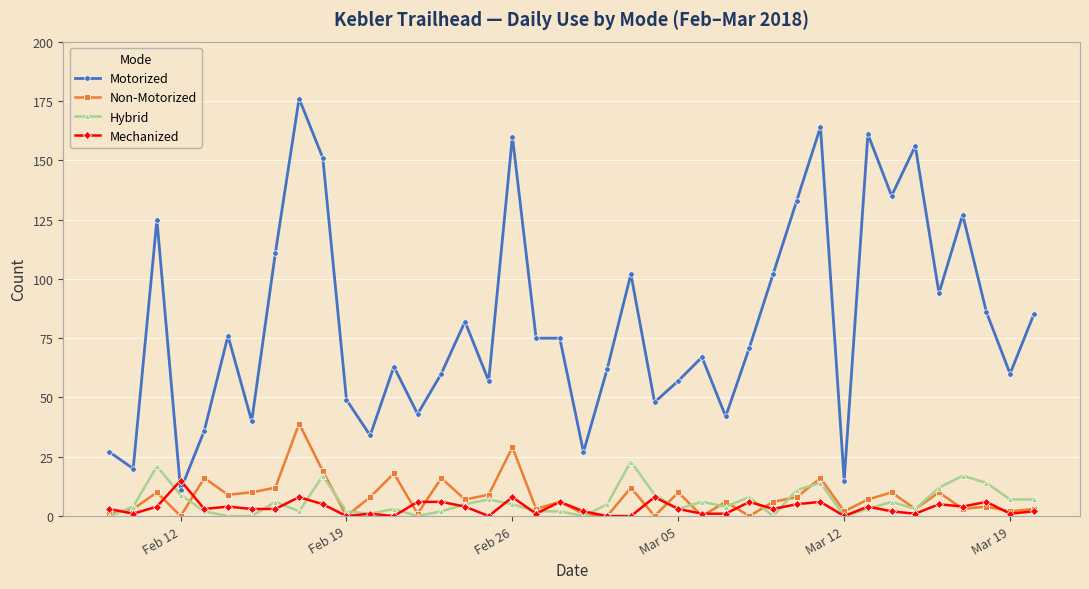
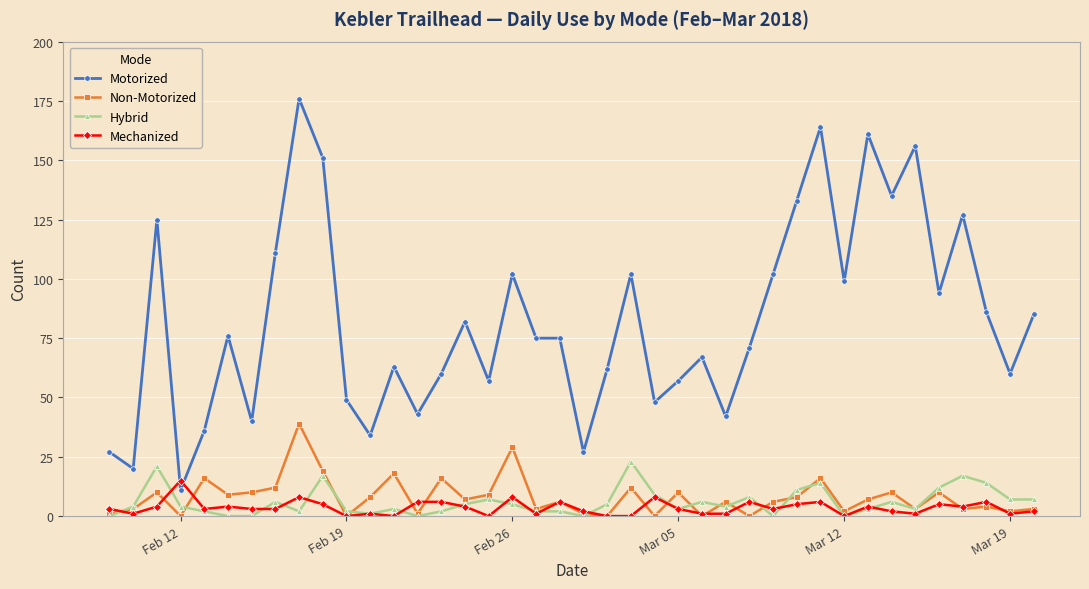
Hybrid, Feb 12: 9 -> 4
Motorized, Feb 26: 160 -> 102
Motorized, Mar 12: 15 -> 99
